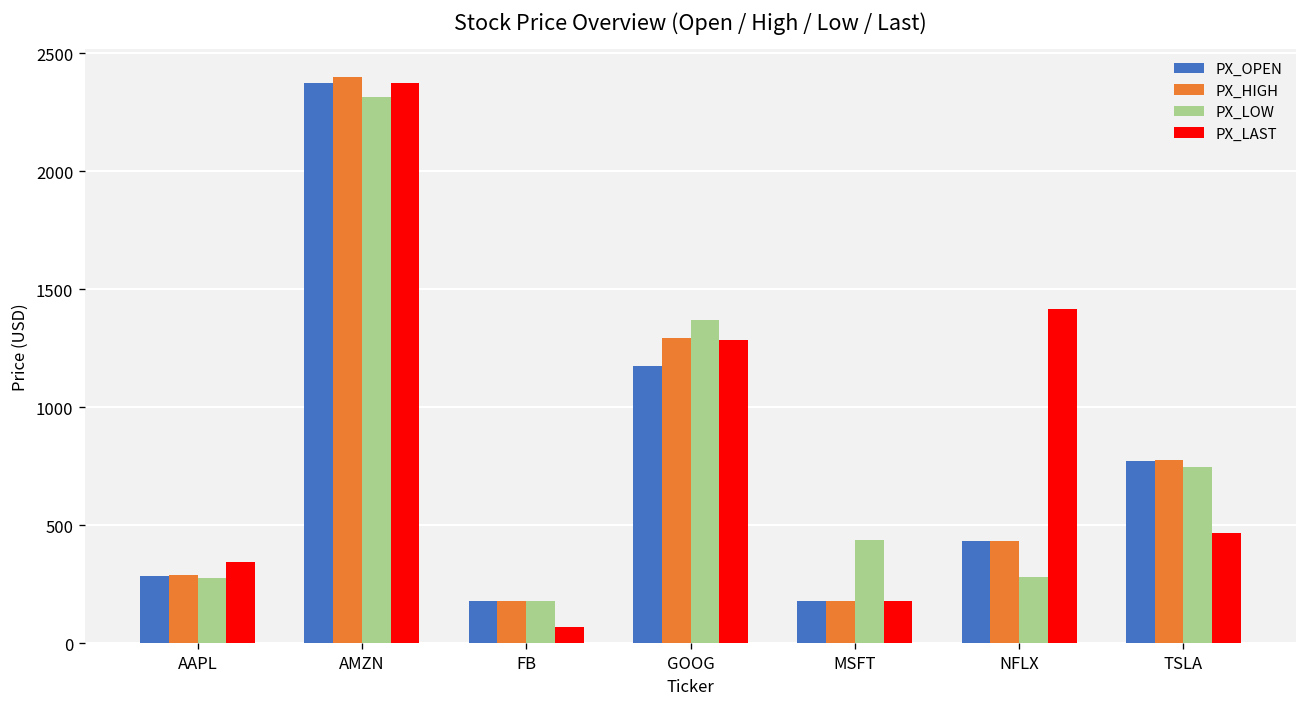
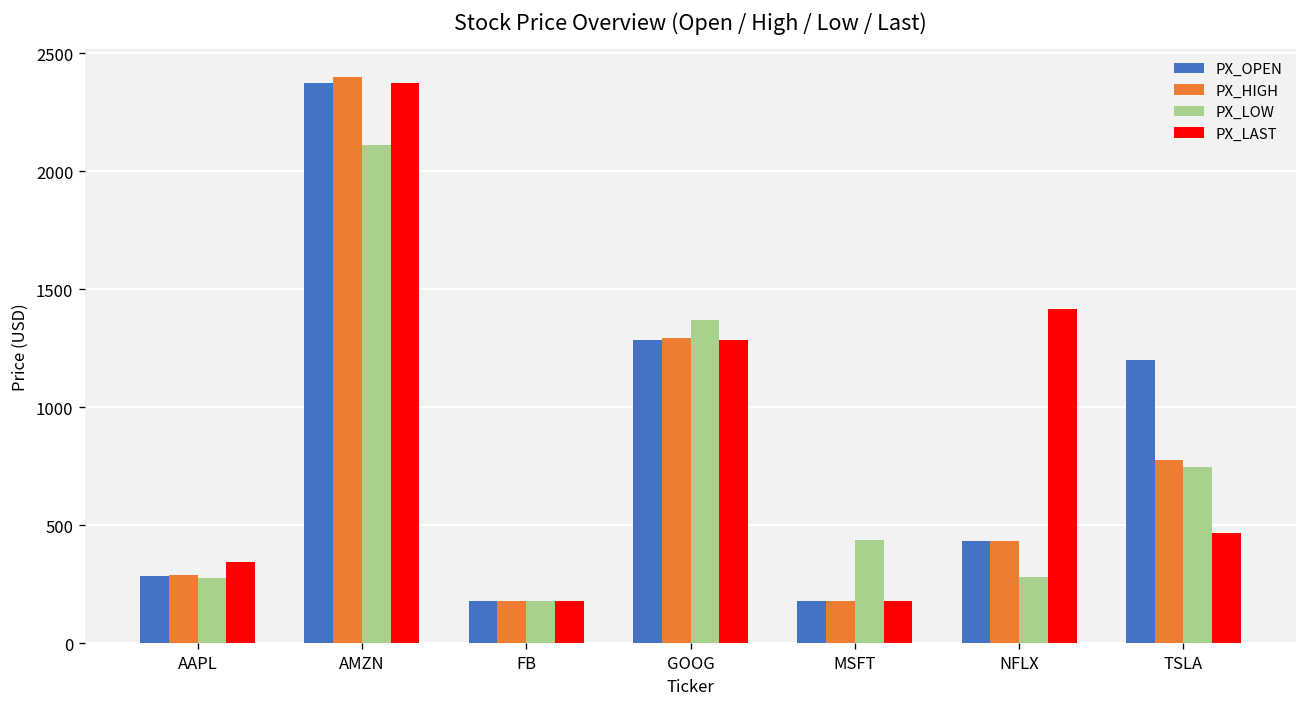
PX_LOW, AMZN: 2320 -> 2110
PX_LAST, FB: 70 -> 180
PX_OPEN, GOOG: 1170 -> 1280
PX_OPEN, TSLA: 770 -> 1200
